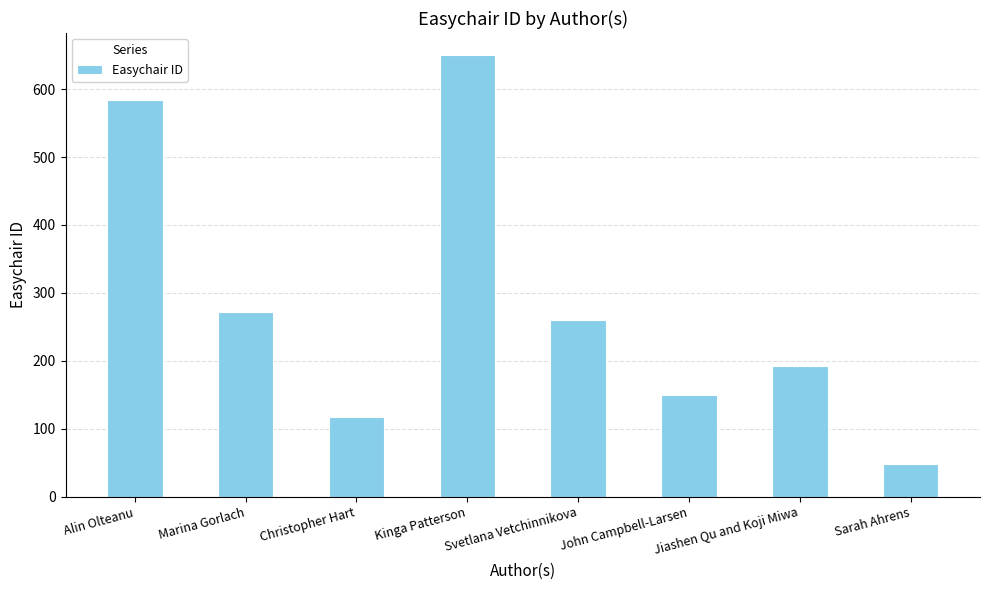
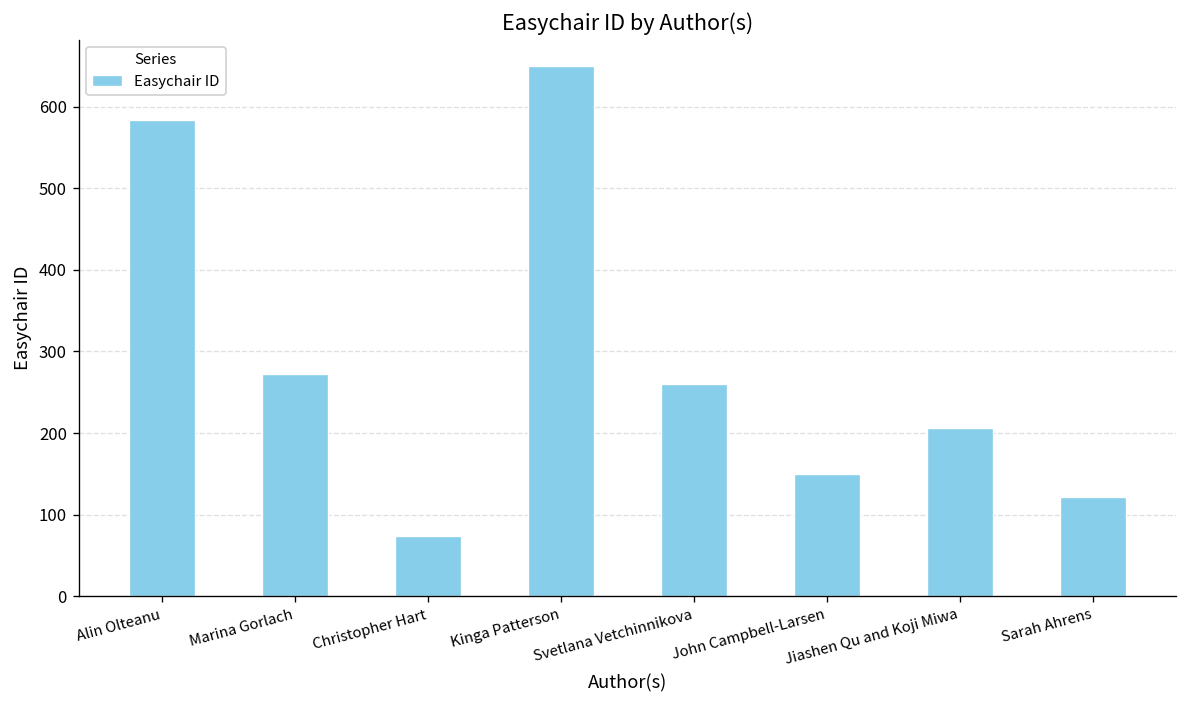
Christopher Hart: 120 -> 70
Jiashen Qu and Koji Miwa: 190 -> 210
Sarah Ahrens: 50 -> 120
